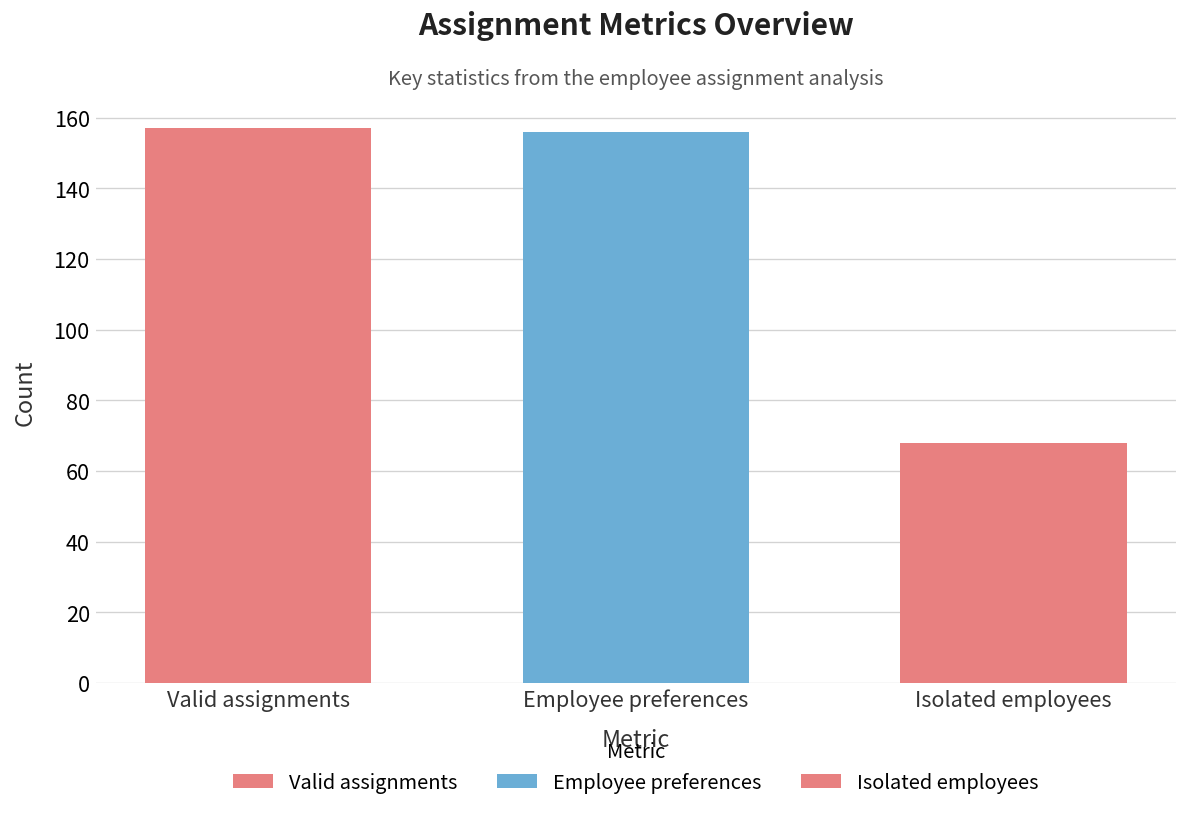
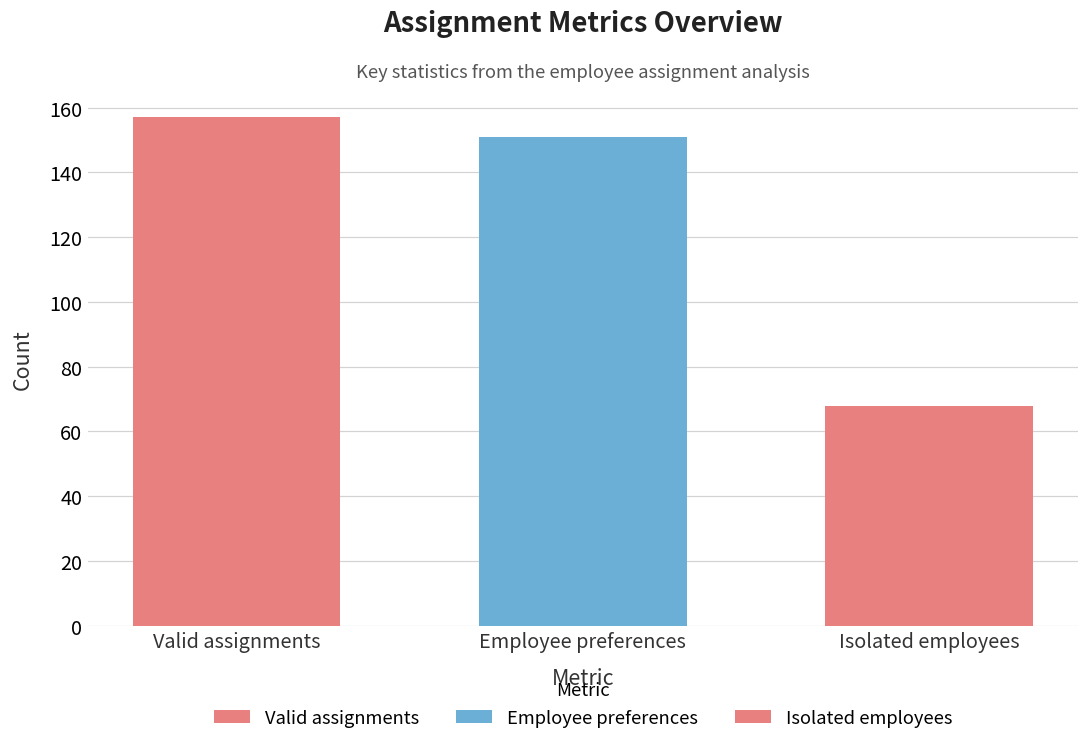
Employee preferences: 156 -> 151
